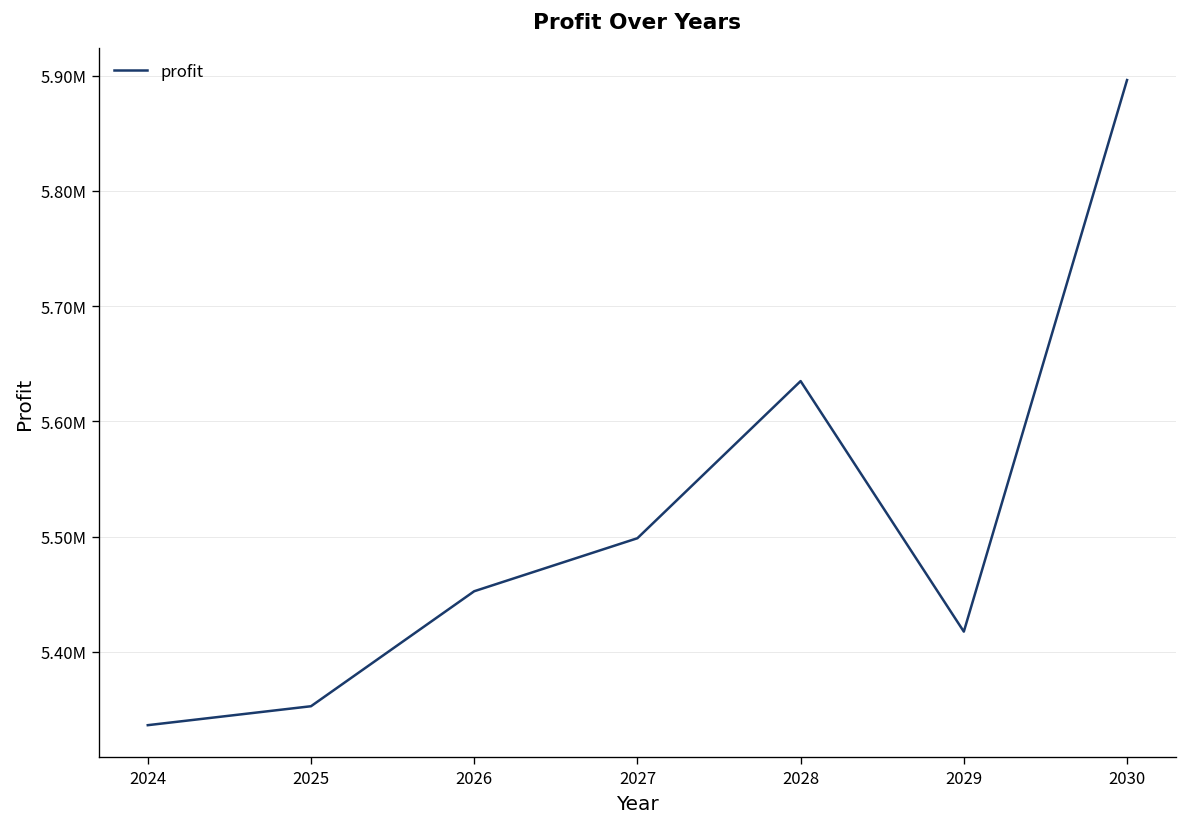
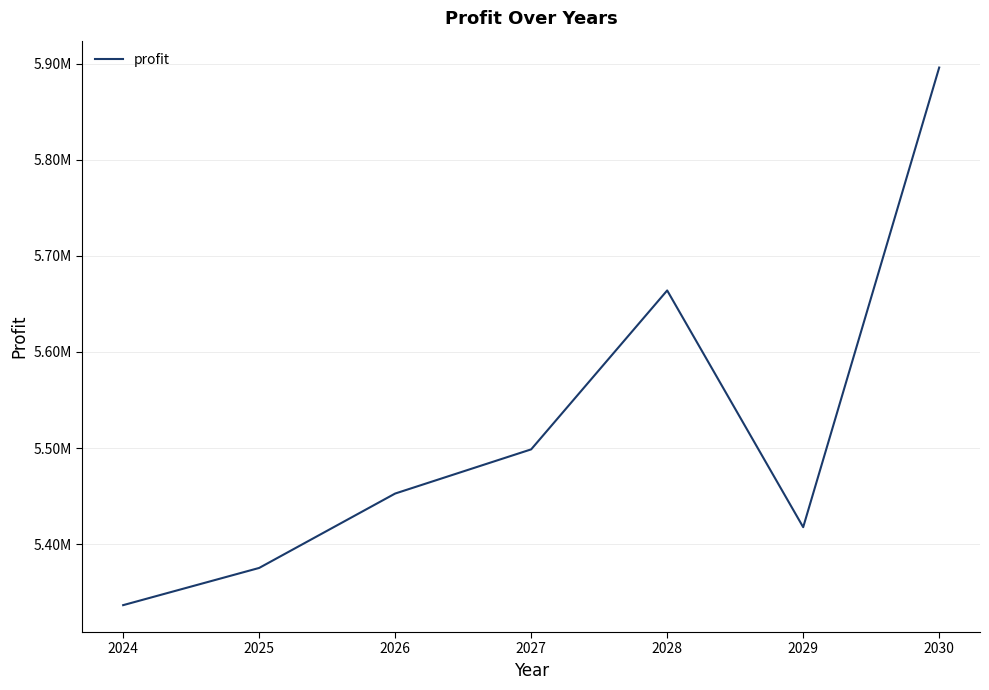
2025: 5350000 -> 5380000
2028: 5630000 -> 5660000
